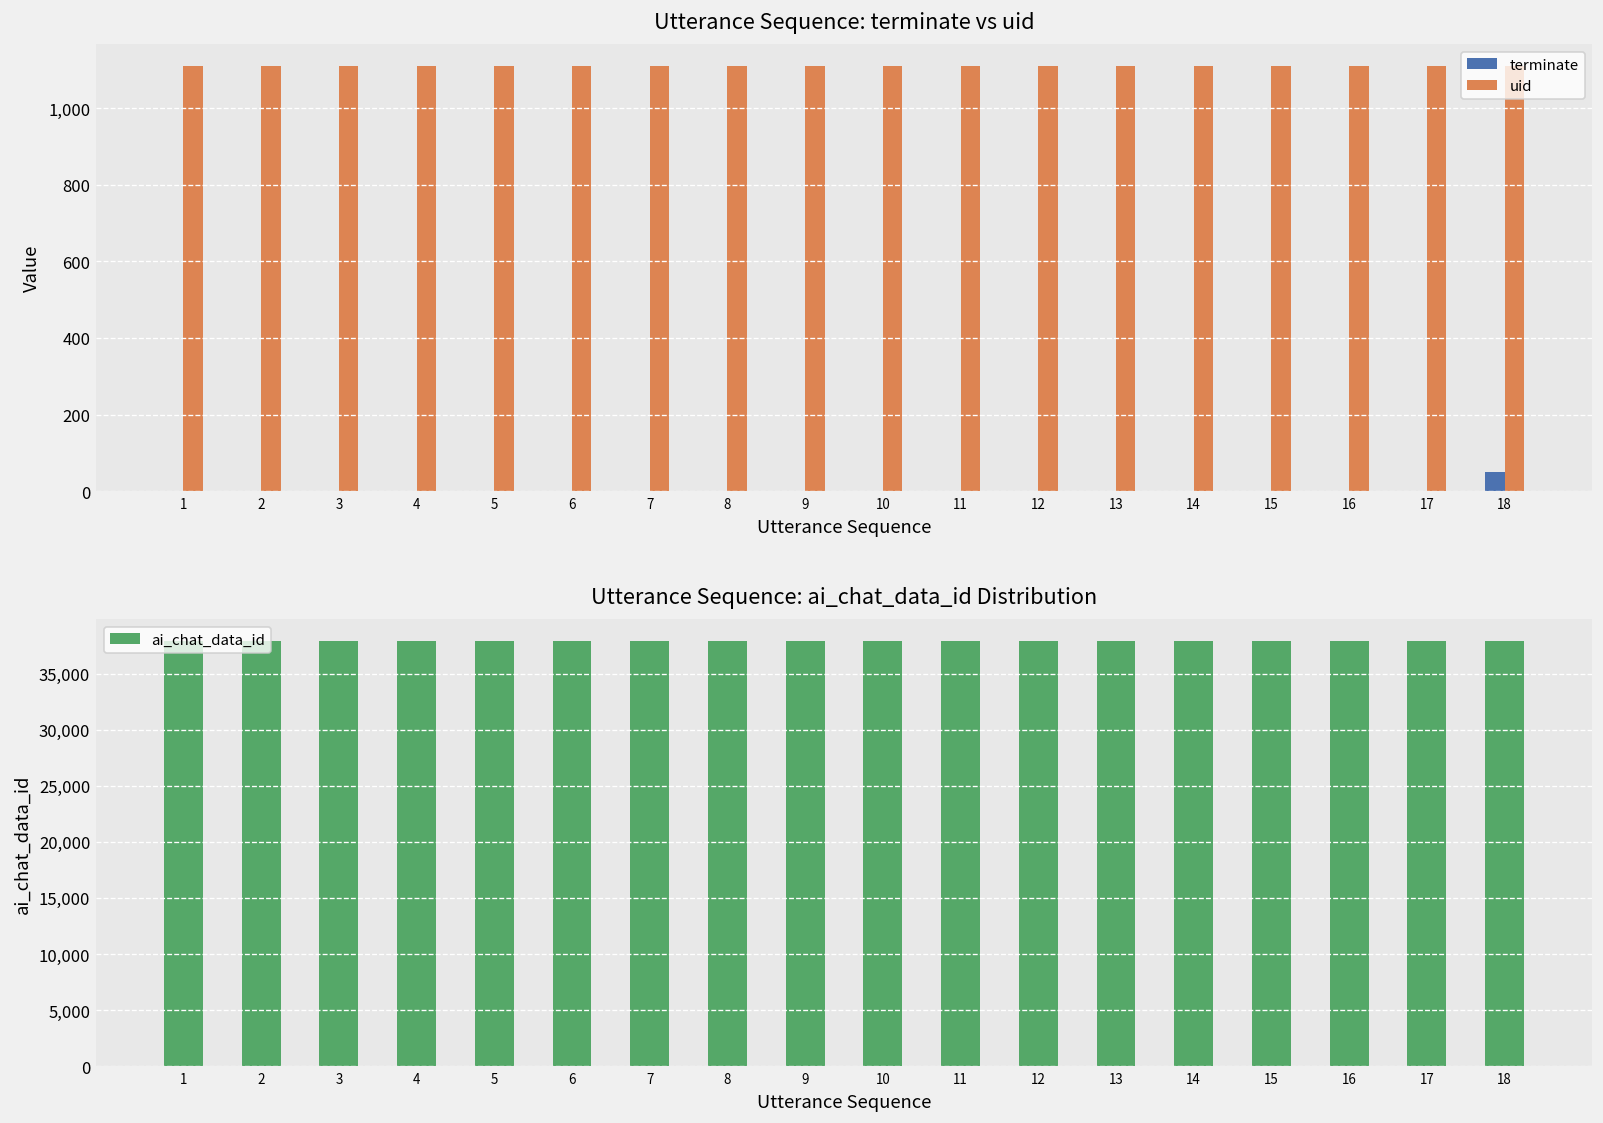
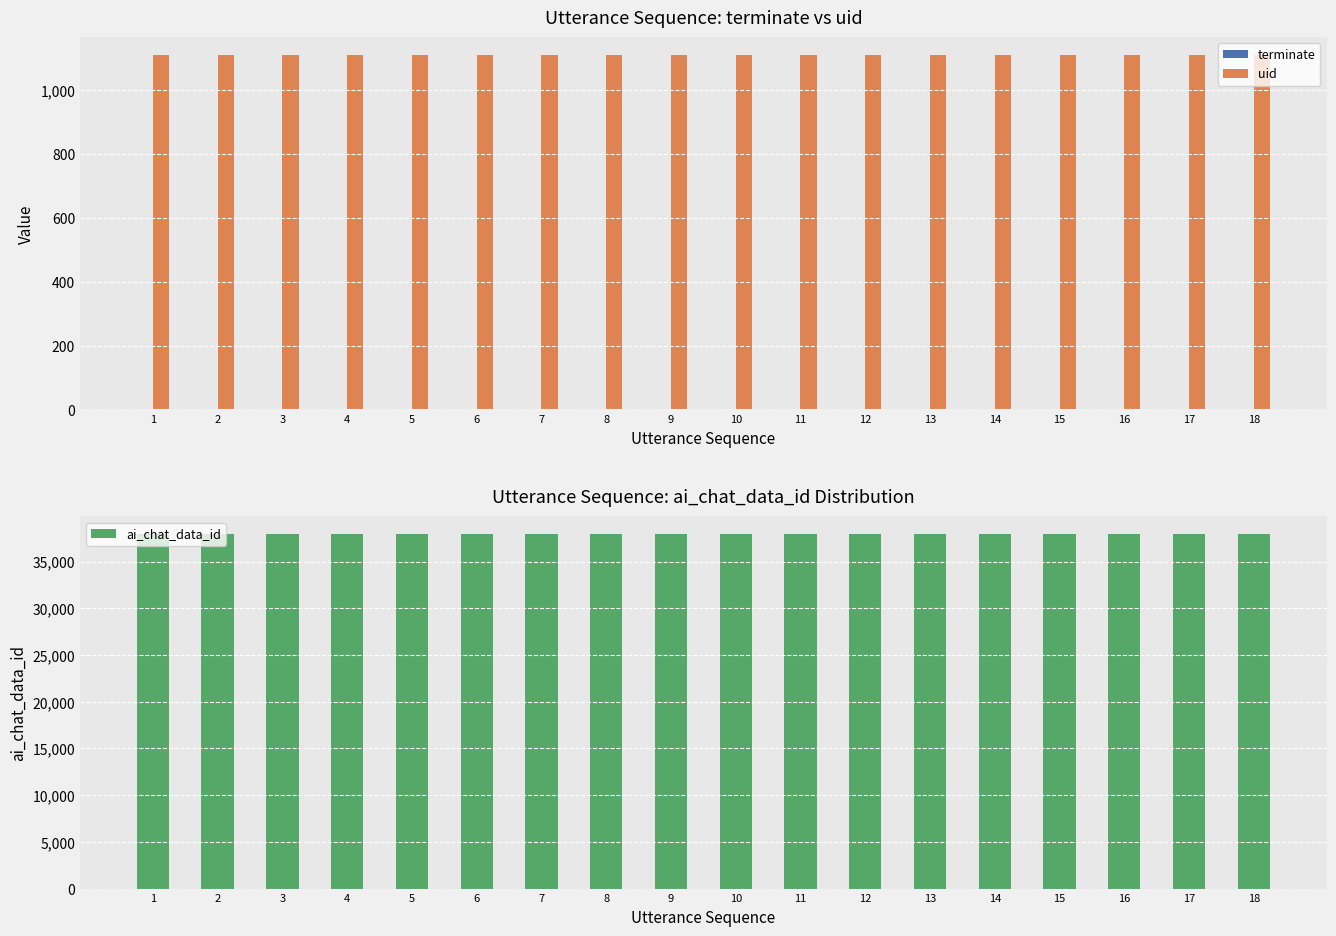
Utterance Sequence: terminate vs uid, terminate, 18: 50 -> 0
